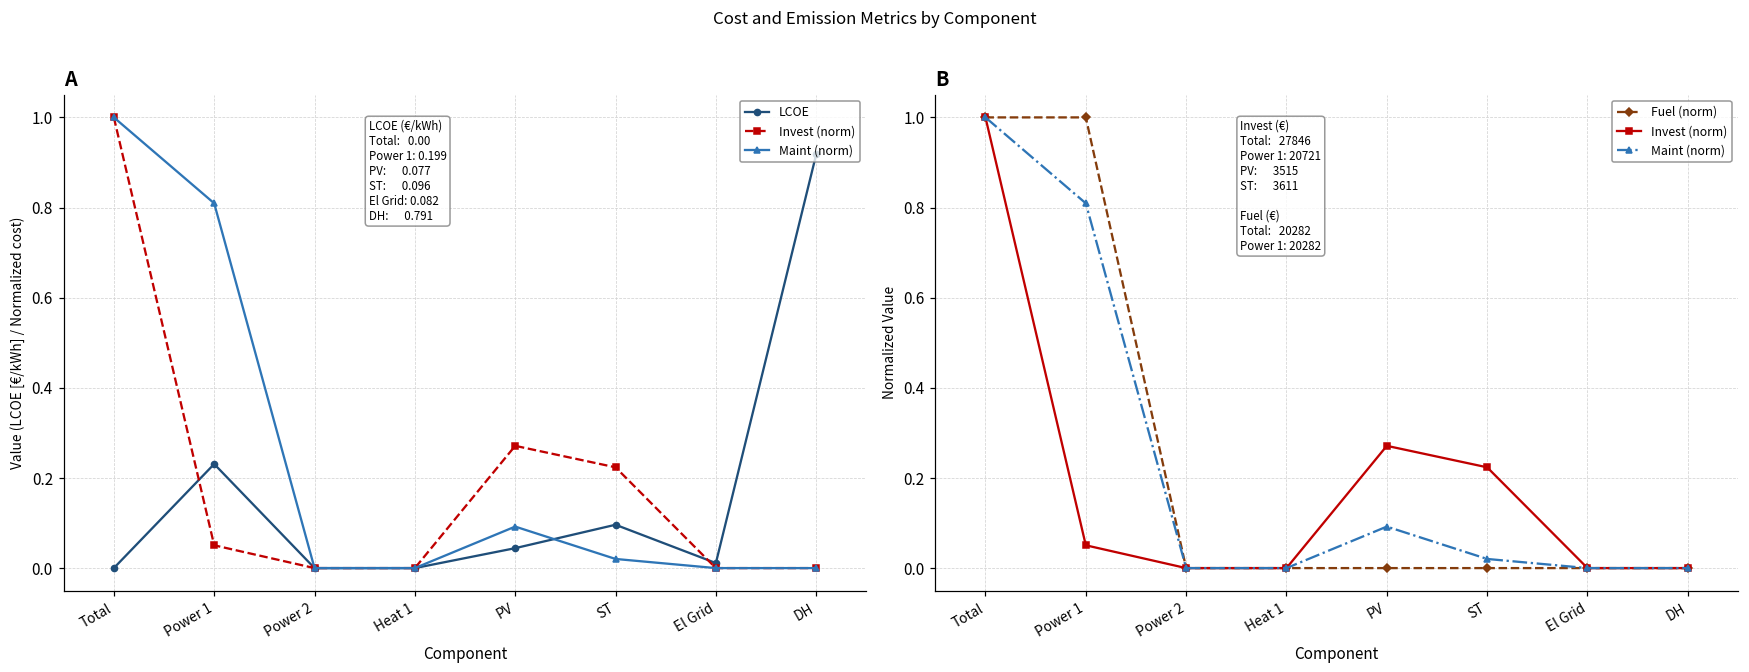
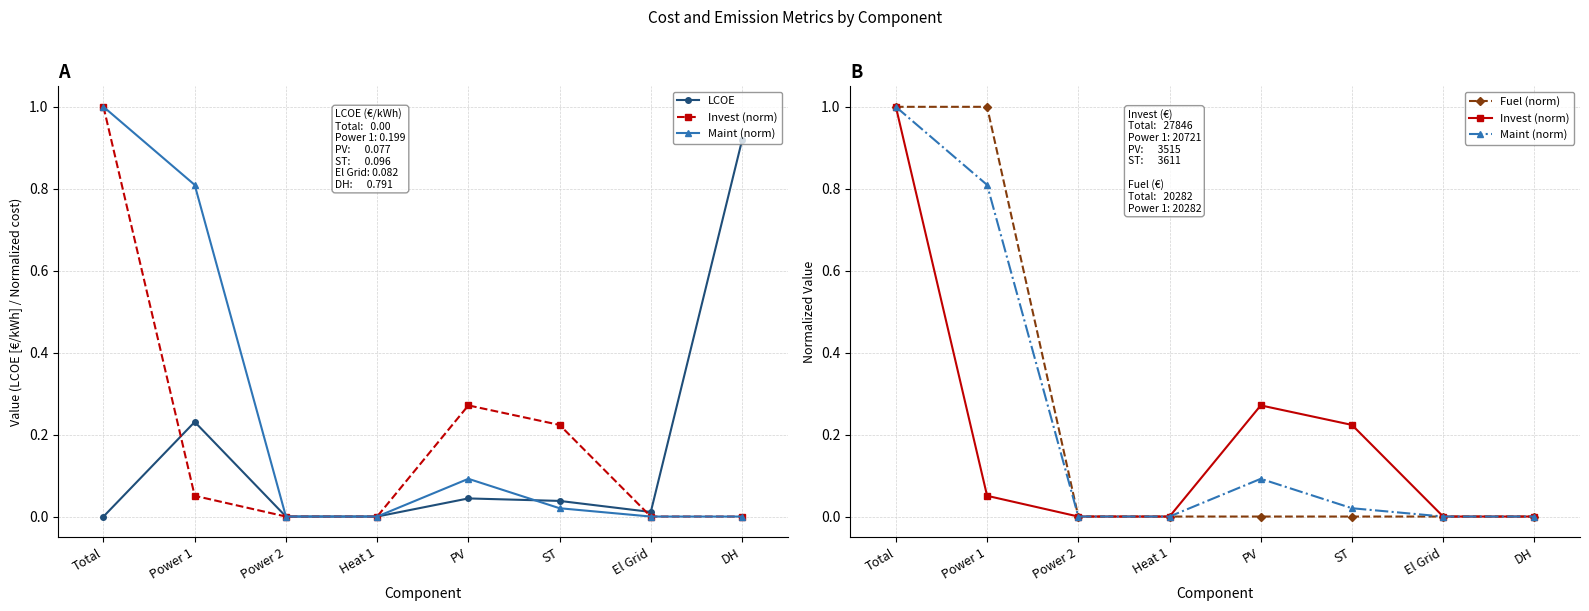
A, LCOE, ST: 0.10 -> 0.04
